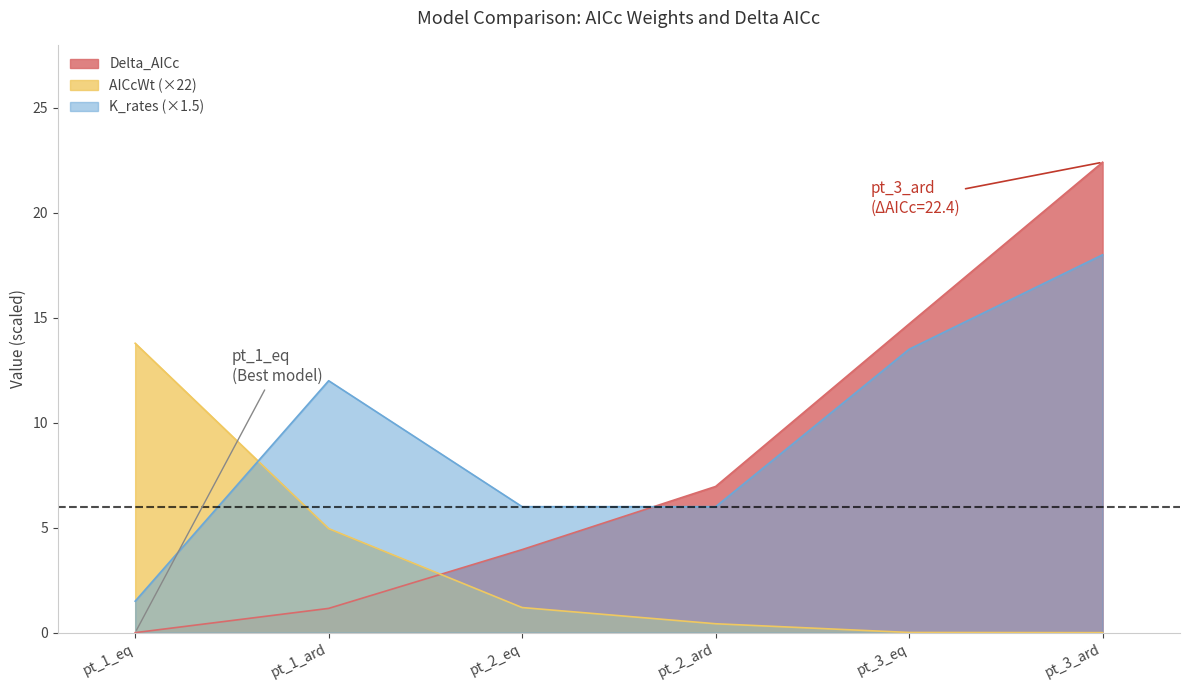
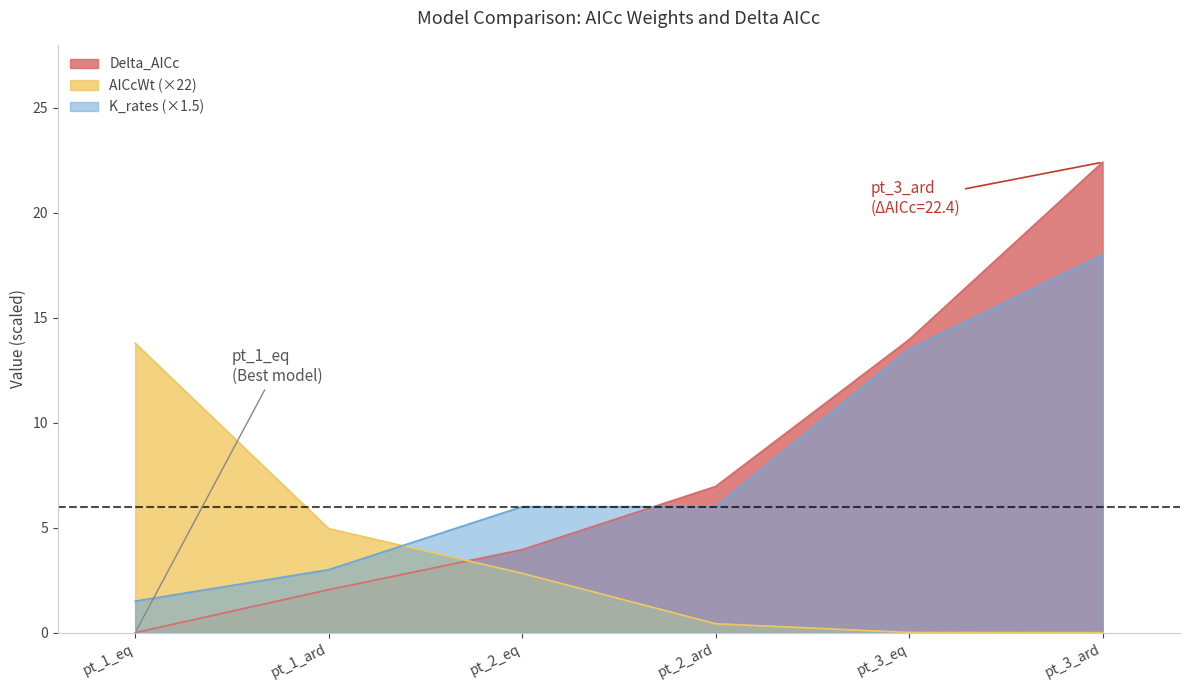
Delta_AICc, pt_1_ard: 1.2 -> 2.0
K_rates (×1.5), pt_1_ard: 12.0 -> 3.0
AICcWt (×22), pt_2_eq: 1.2 -> 2.8
Delta_AICc, pt_3_eq: 14.7 -> 14.0
